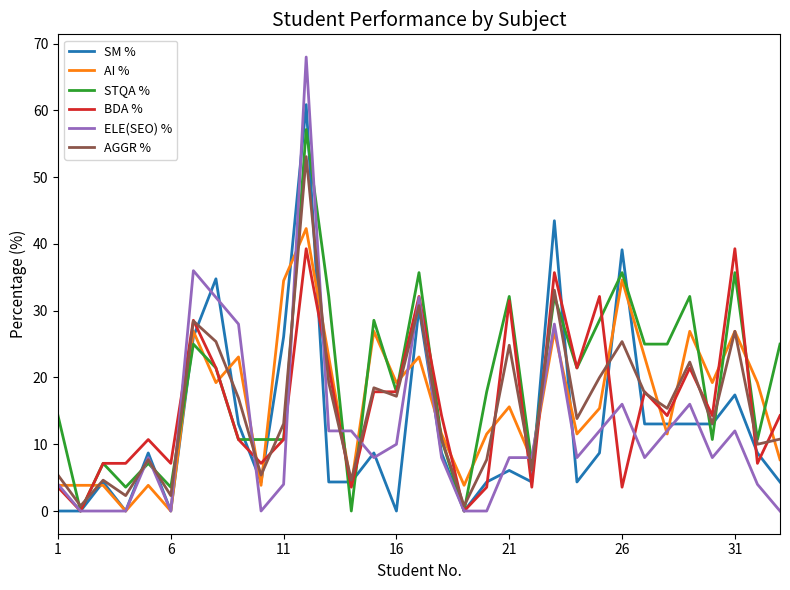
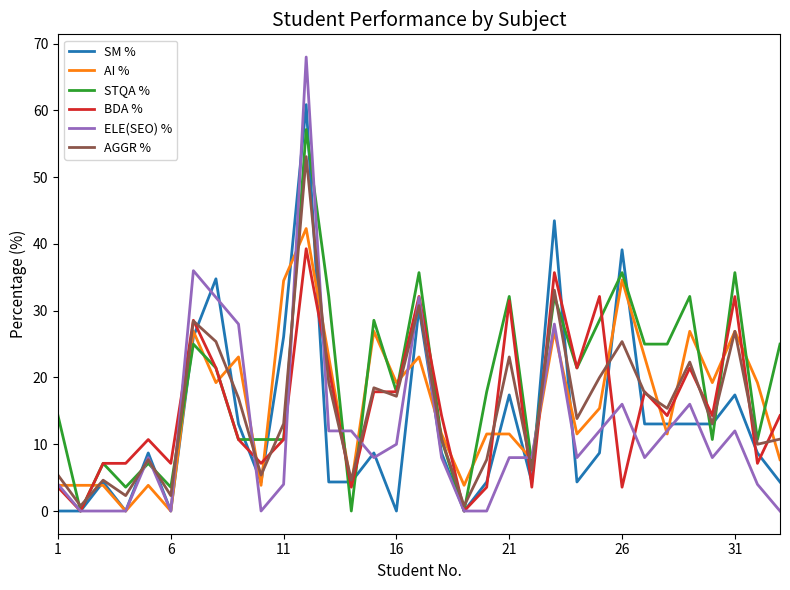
SM %, 21: 6 -> 17
AI %, 21: 16 -> 12
AGGR %, 21: 25 -> 23
BDA %, 31: 39 -> 32
